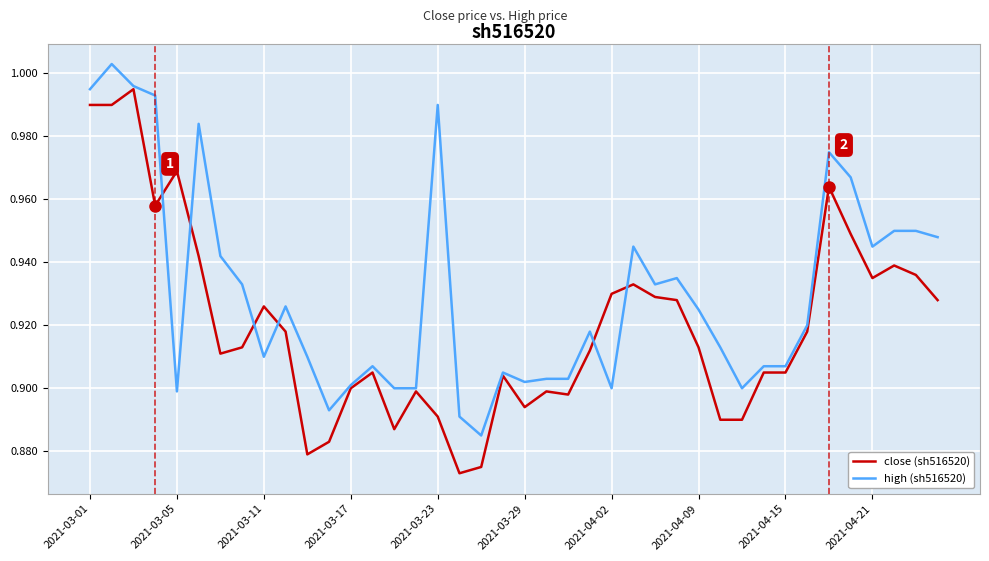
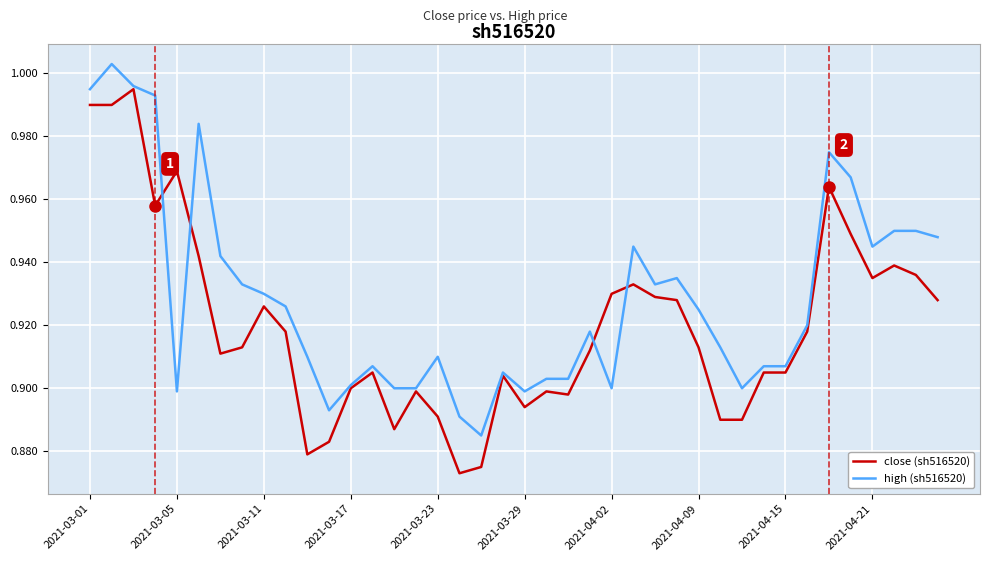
high (sh516520), 2021-03-11: 0.91 -> 0.93
high (sh516520), 2021-03-23: 0.99 -> 0.91
high (sh516520), 2021-03-29: 0.902 -> 0.899
